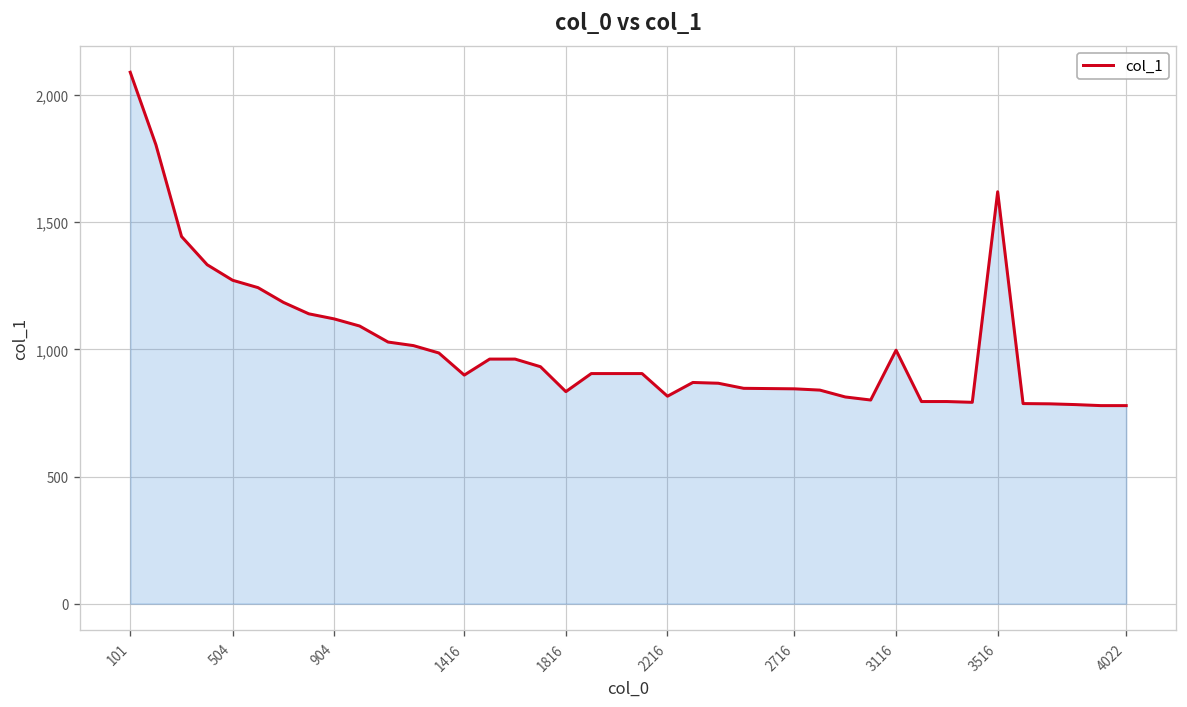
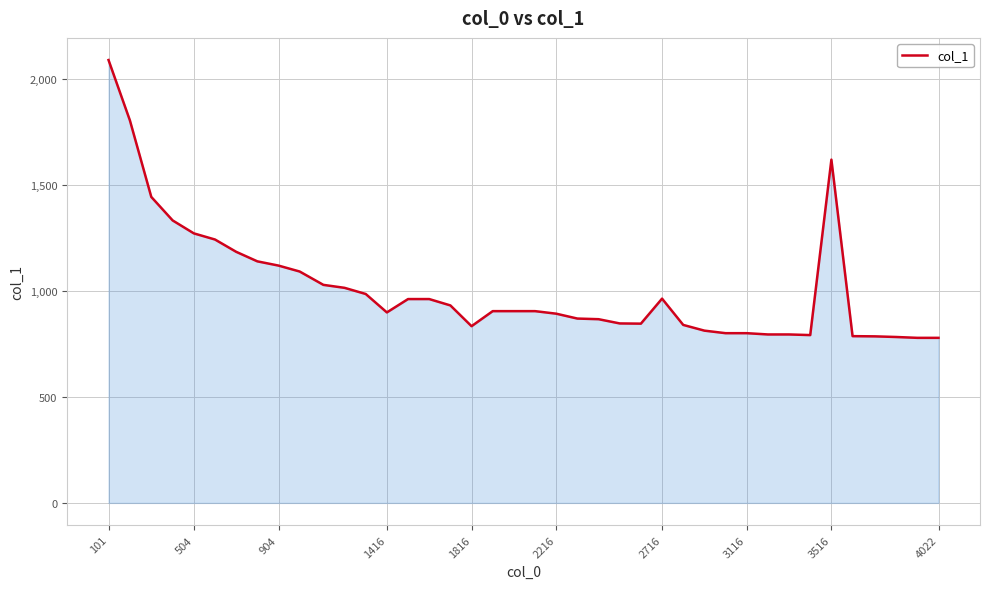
2216: 820 -> 890
2716: 850 -> 960
3116: 1,000 -> 800
